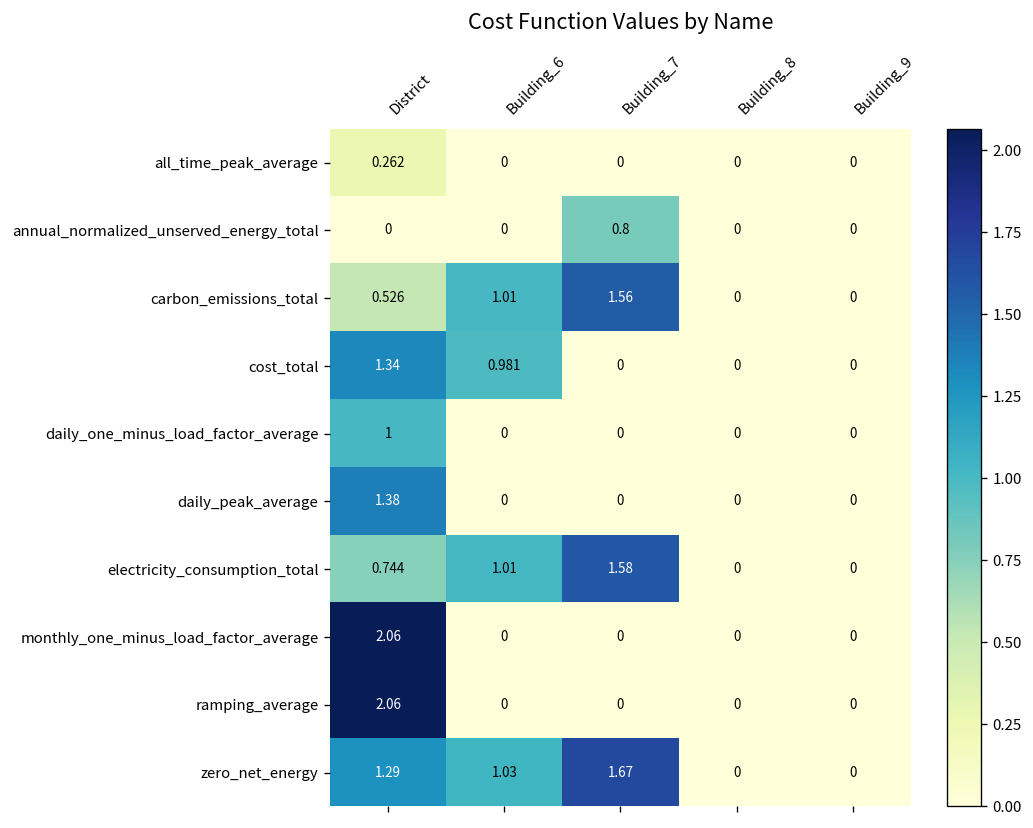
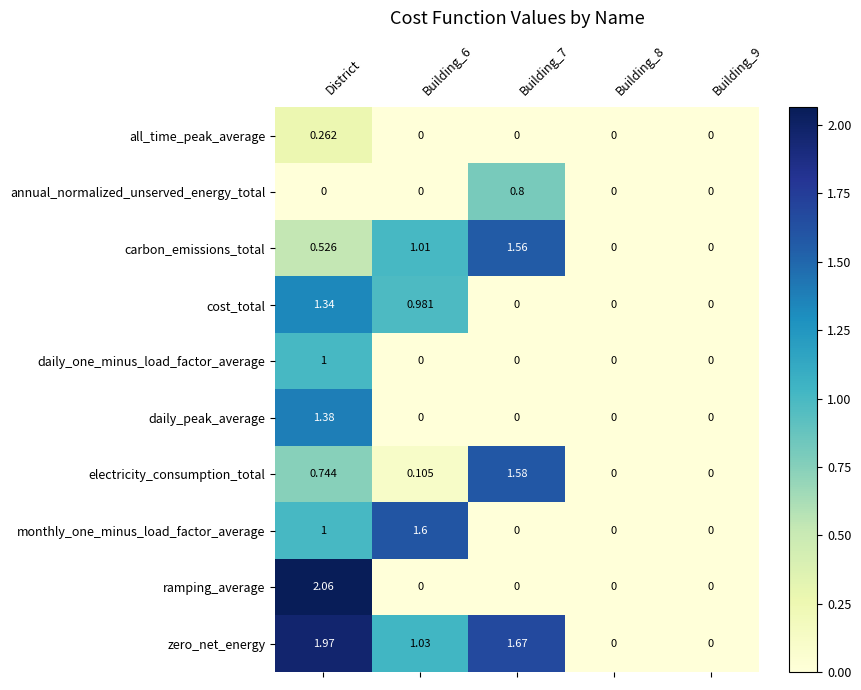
electricity_consumption_total, Building_6: 1.01 -> 0.105
monthly_one_minus_load_factor_average, District: 2.06 -> 1
monthly_one_minus_load_factor_average, Building_6: 0 -> 1.6
zero_net_energy, District: 1.29 -> 1.97
